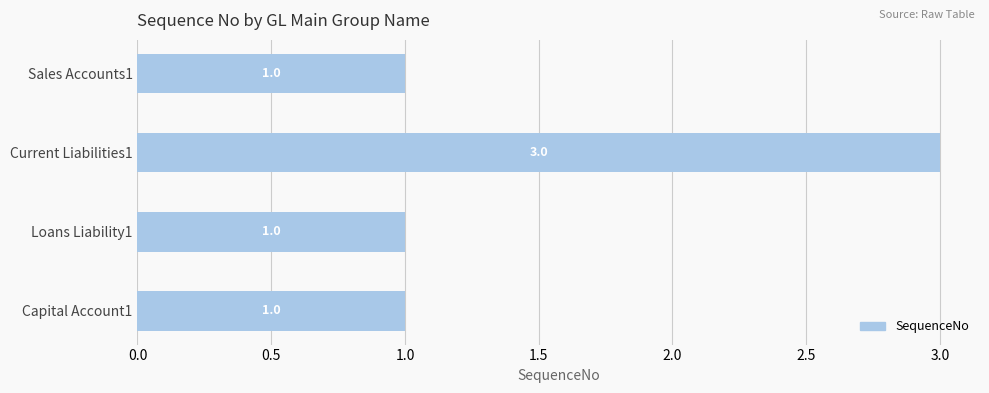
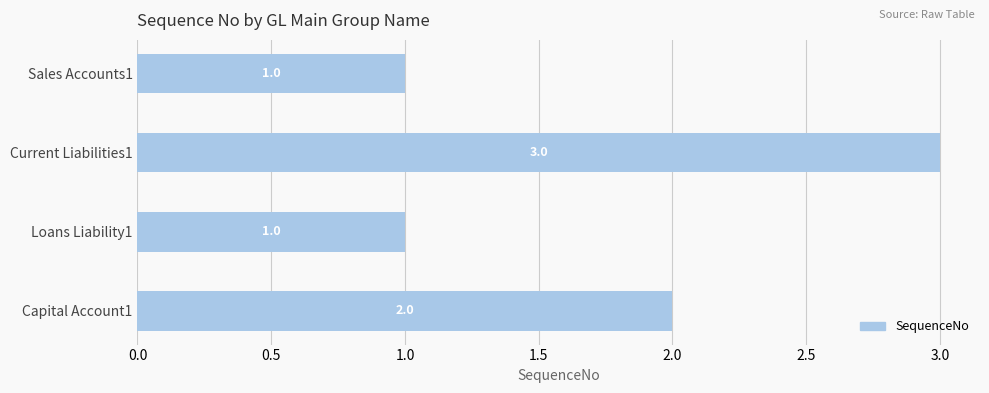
Capital Account1: 1.0 -> 2.0
